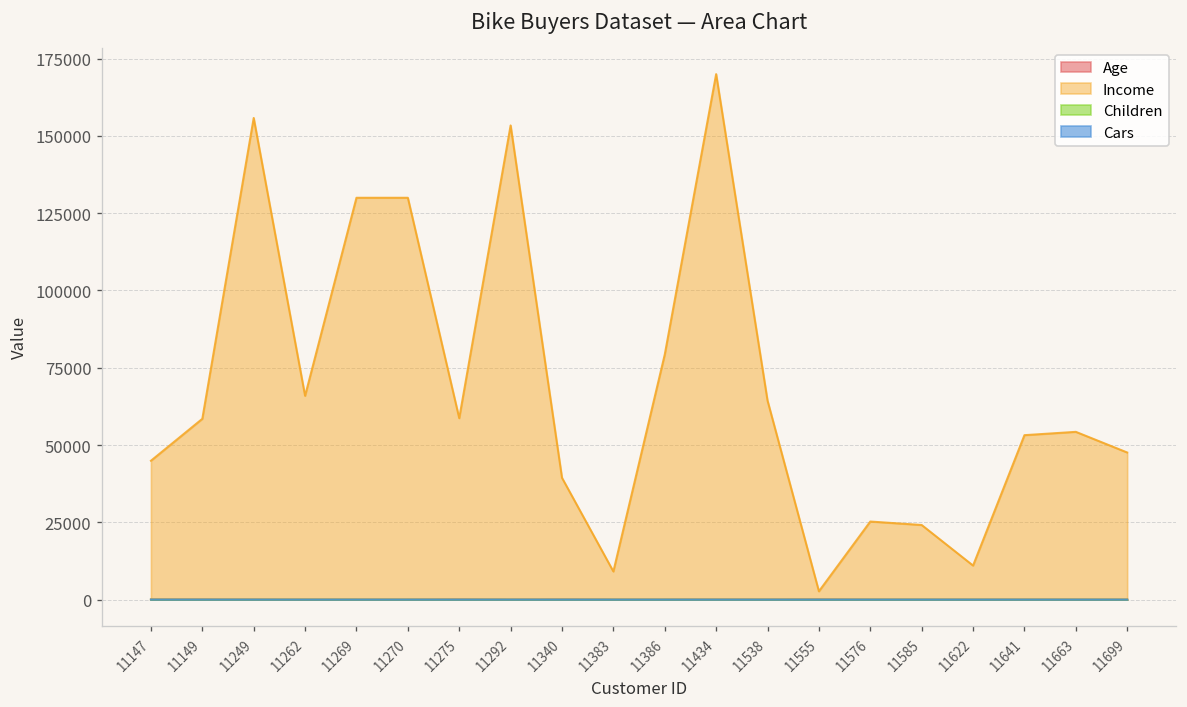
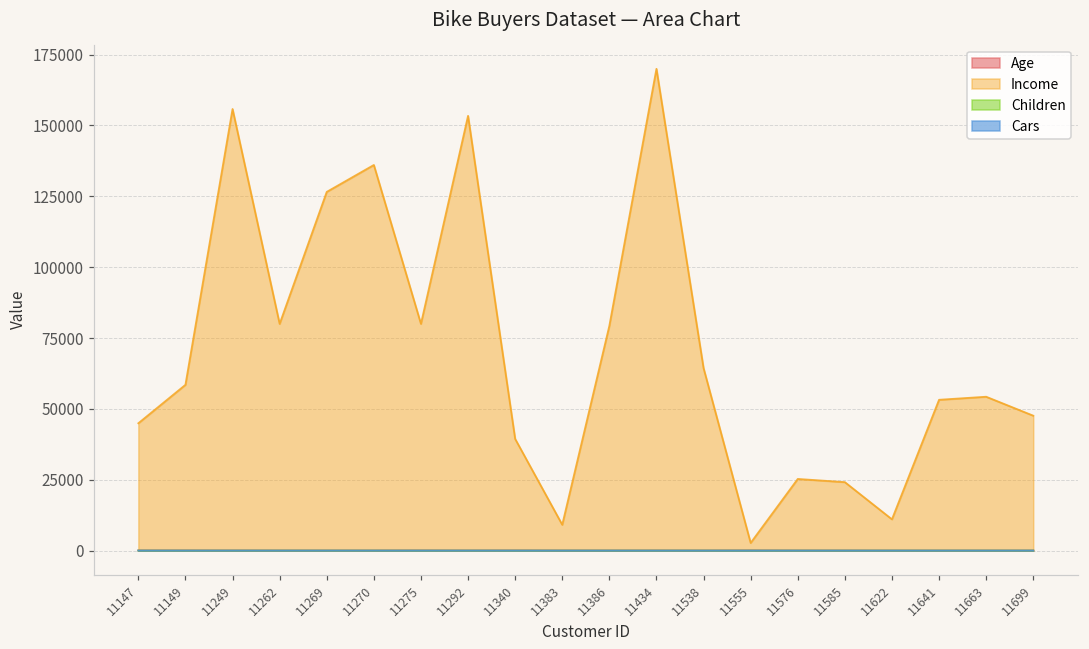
Income, 11262: 66000 -> 80000
Income, 11269: 130000 -> 127000
Income, 11270: 130000 -> 136000
Income, 11275: 59000 -> 80000
